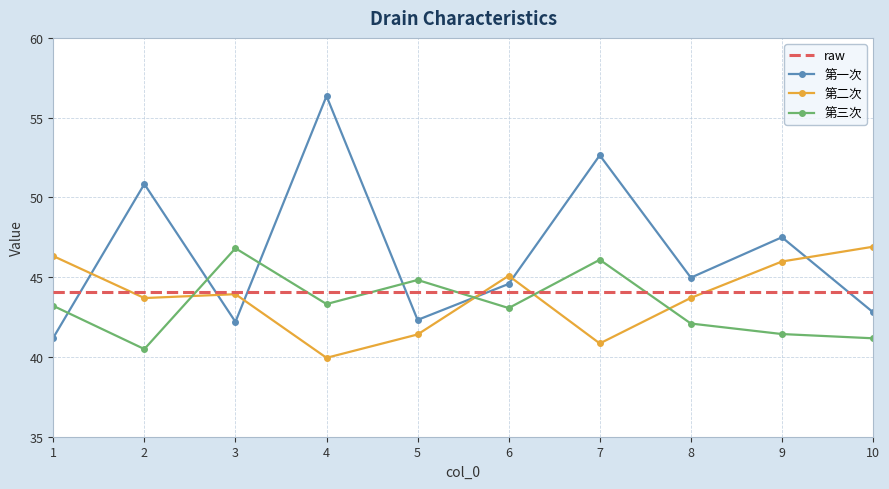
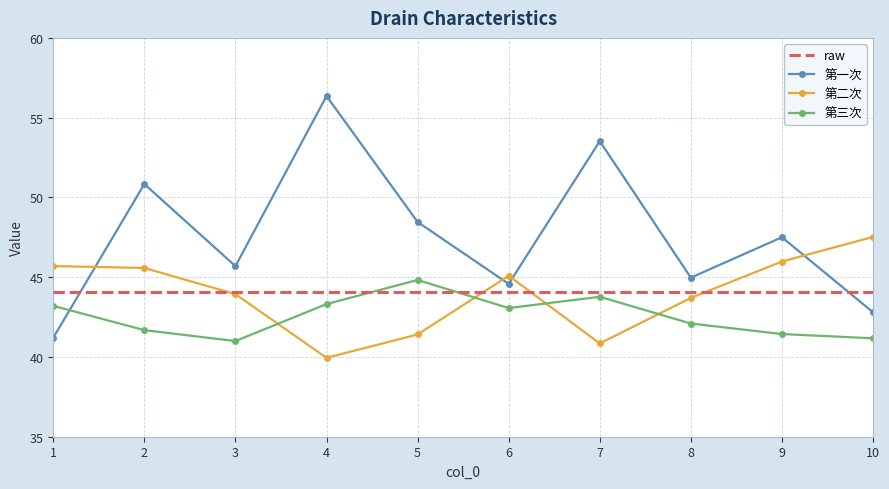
第二次, 1: 46.3 -> 45.7
第二次, 2: 43.7 -> 45.6
第三次, 2: 40.5 -> 41.7
第一次, 3: 42.2 -> 45.7
第三次, 3: 46.8 -> 41.0
第一次, 5: 42.3 -> 48.5
第一次, 7: 52.6 -> 53.5
第三次, 7: 46.1 -> 43.8
第二次, 10: 46.9 -> 47.5
